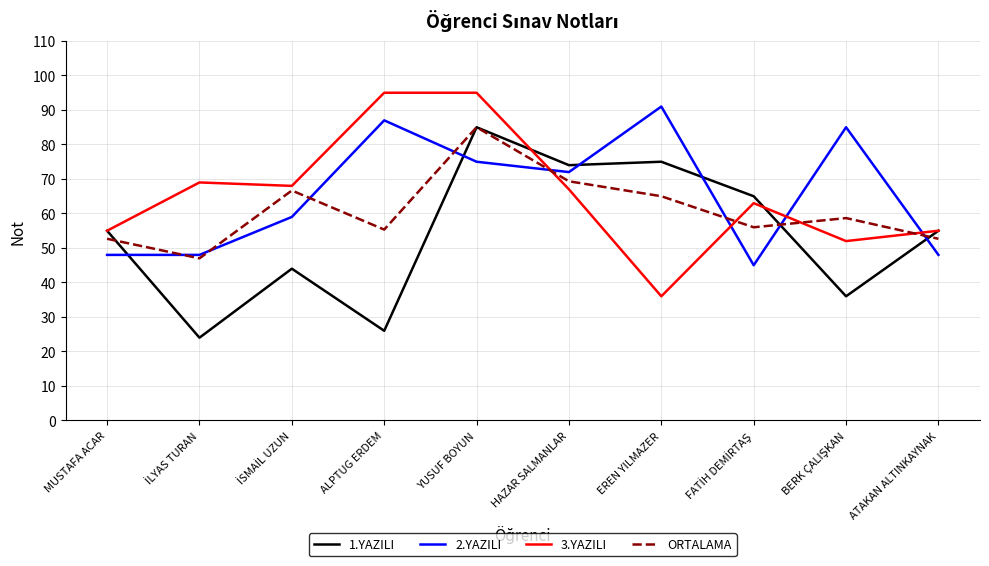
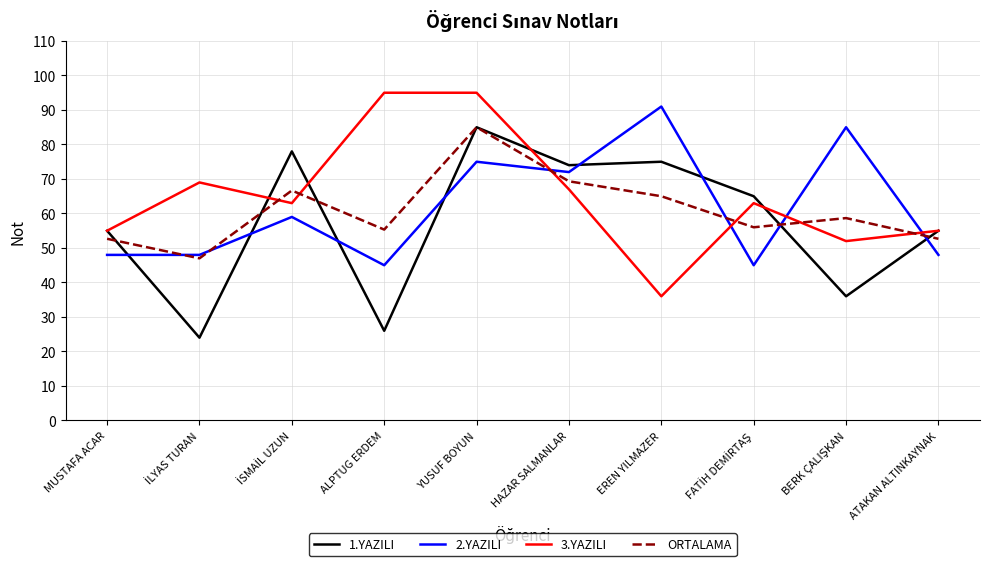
1.YAZILI, İSMAİL UZUN: 44 -> 78
3.YAZILI, İSMAİL UZUN: 68 -> 63
2.YAZILI, ALPTUG ERDEM: 87 -> 45
